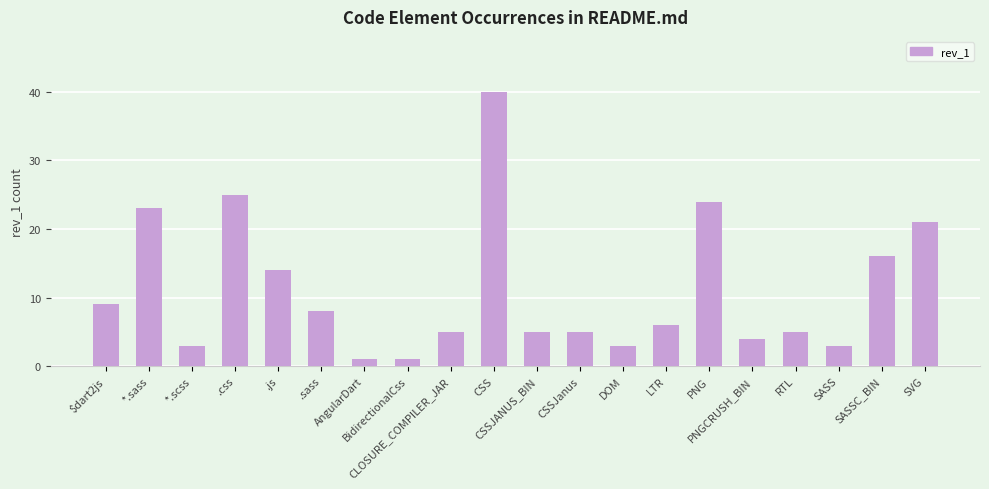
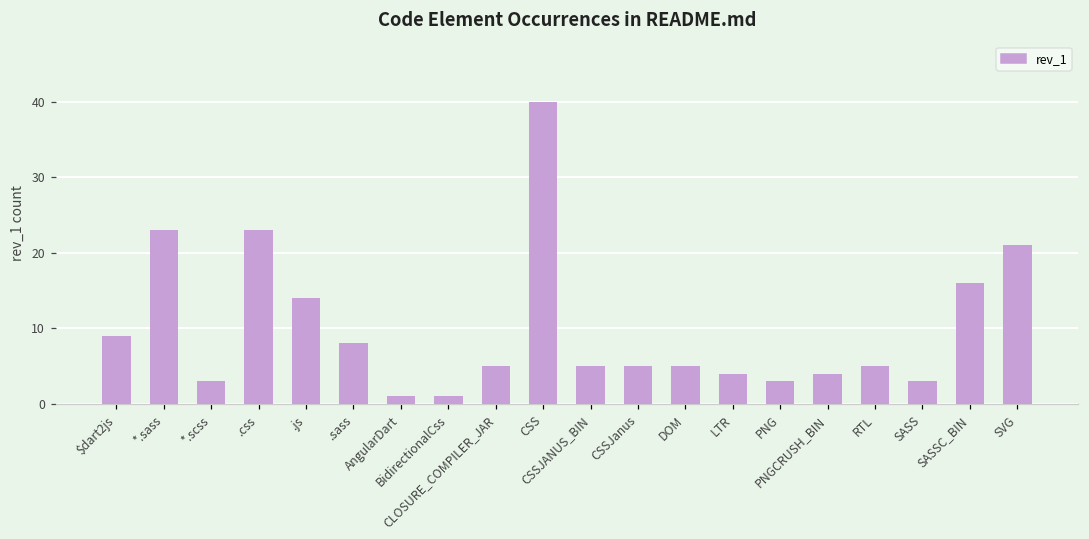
.css: 25 -> 23
DOM: 3 -> 5
LTR: 6 -> 4
PNG: 24 -> 3
